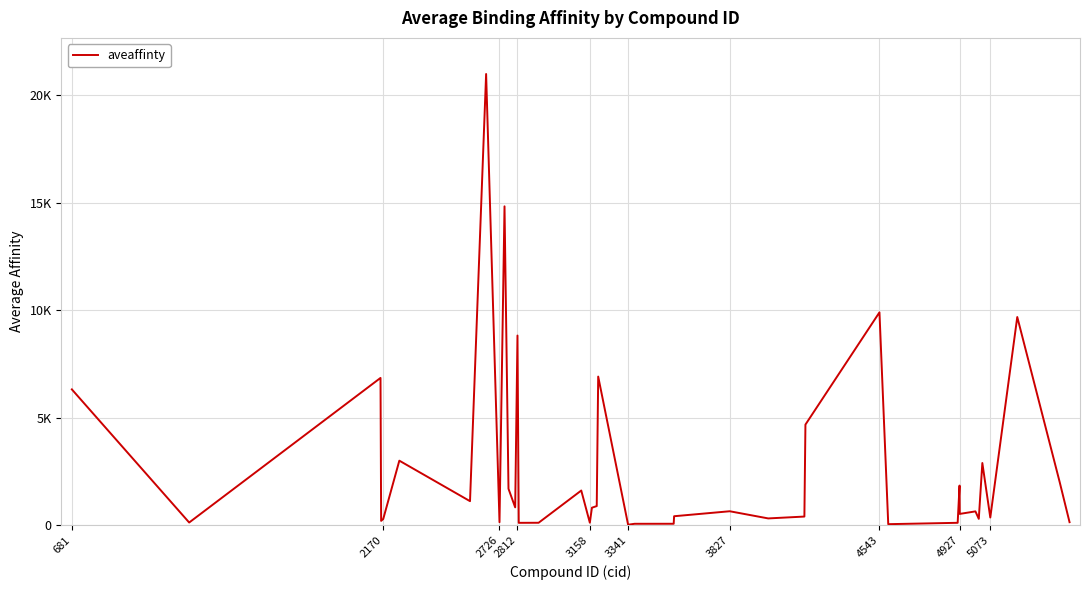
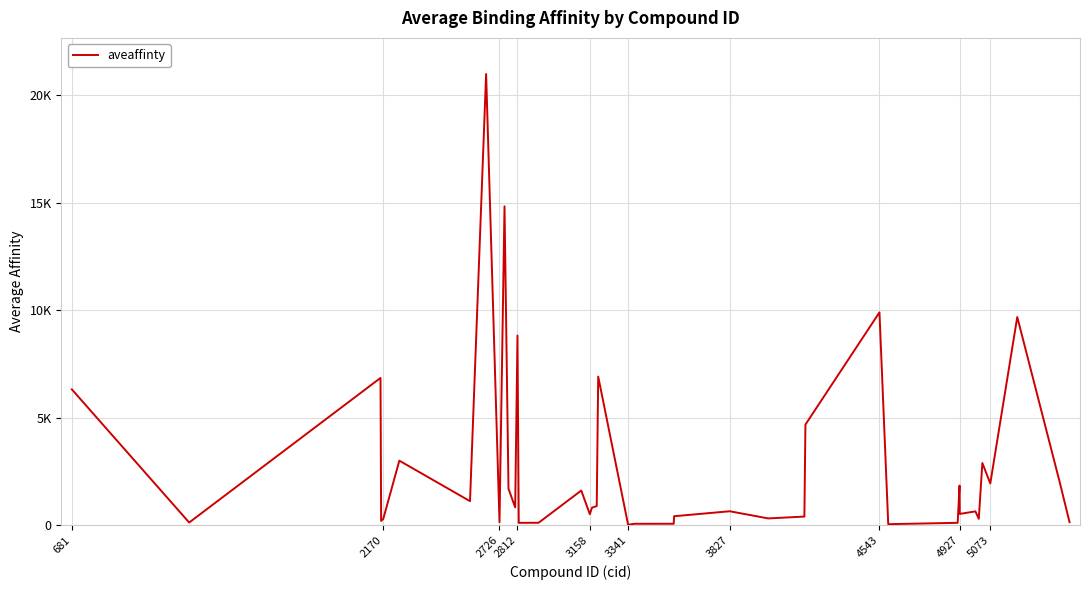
3158: 100 -> 500
5073: 400 -> 1900
